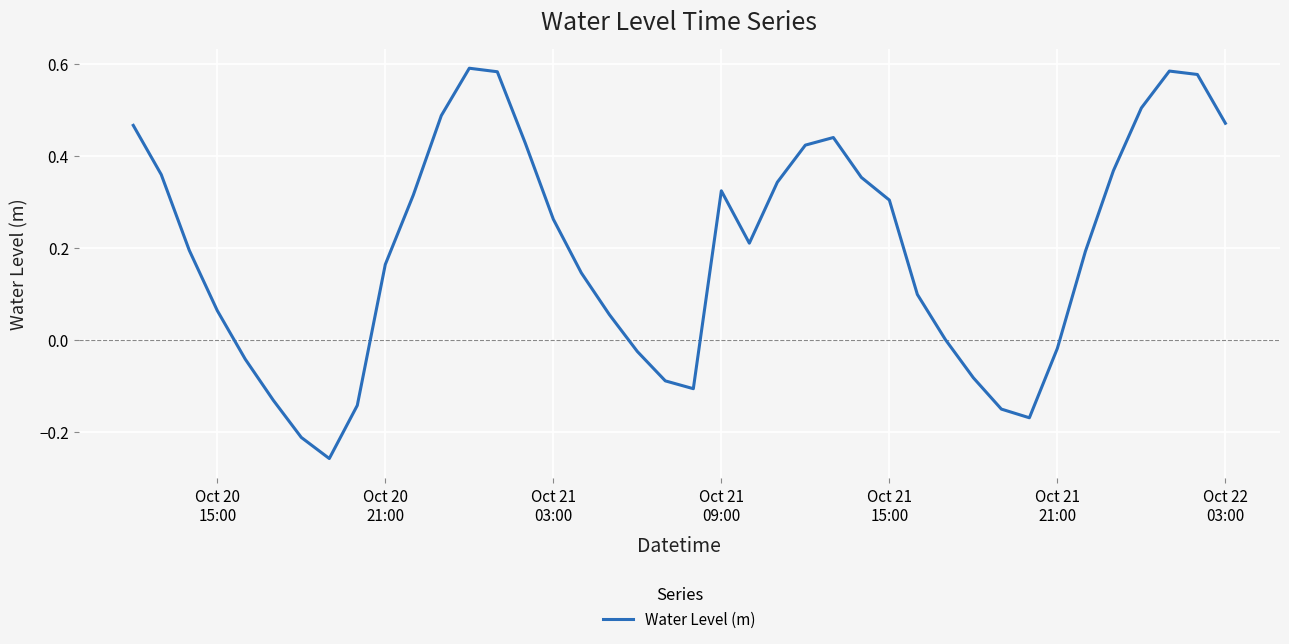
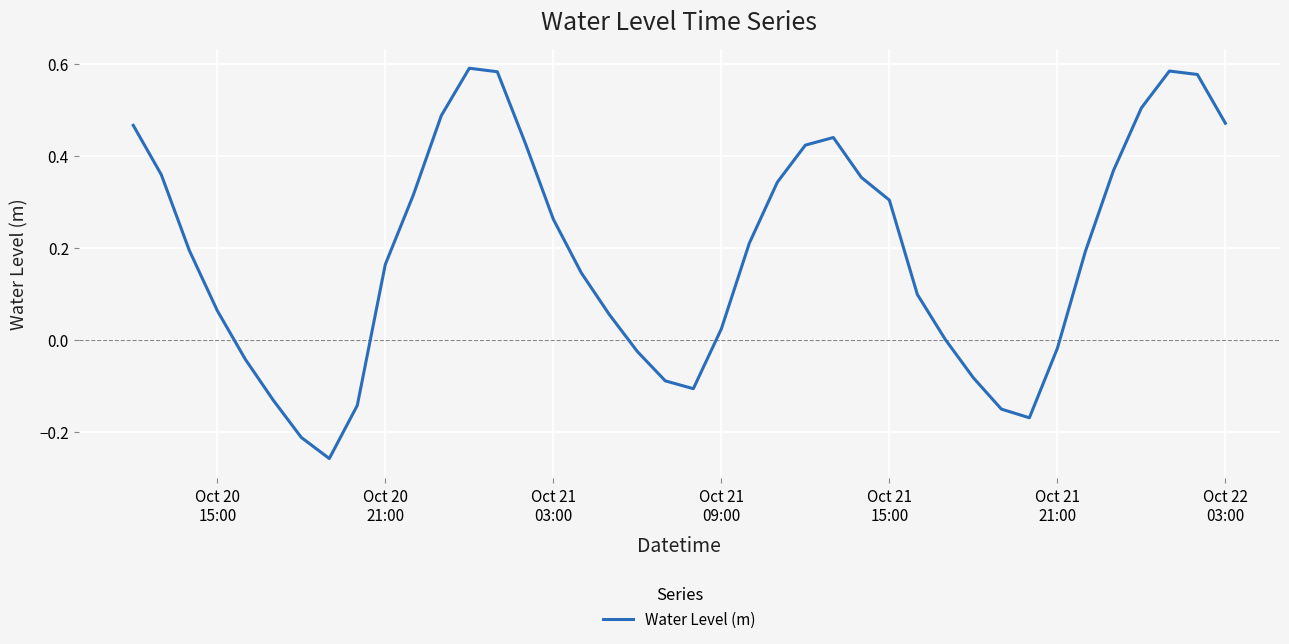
Oct 21 09:00: 0.32 -> 0.02
